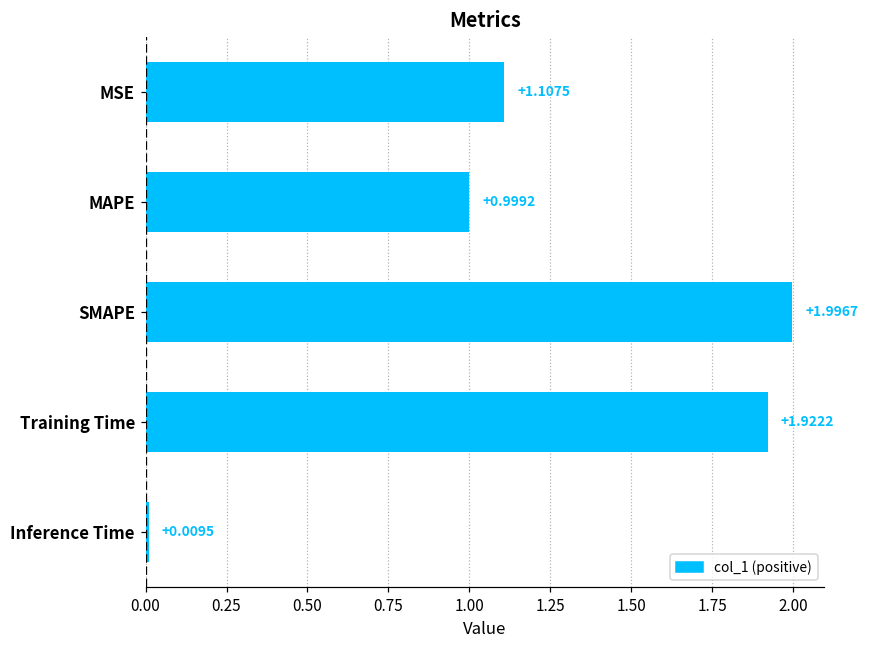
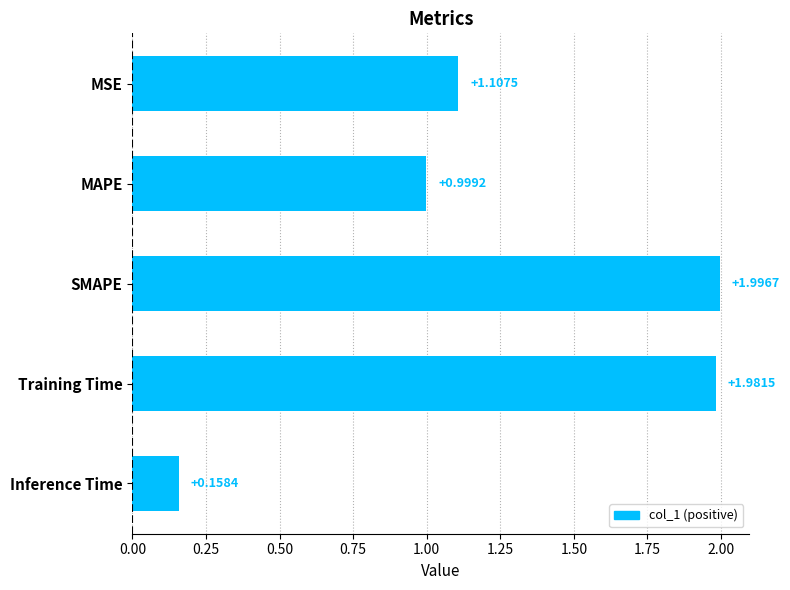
Training Time: +1.9222 -> +1.9815
Inference Time: +0.0095 -> +0.1584
